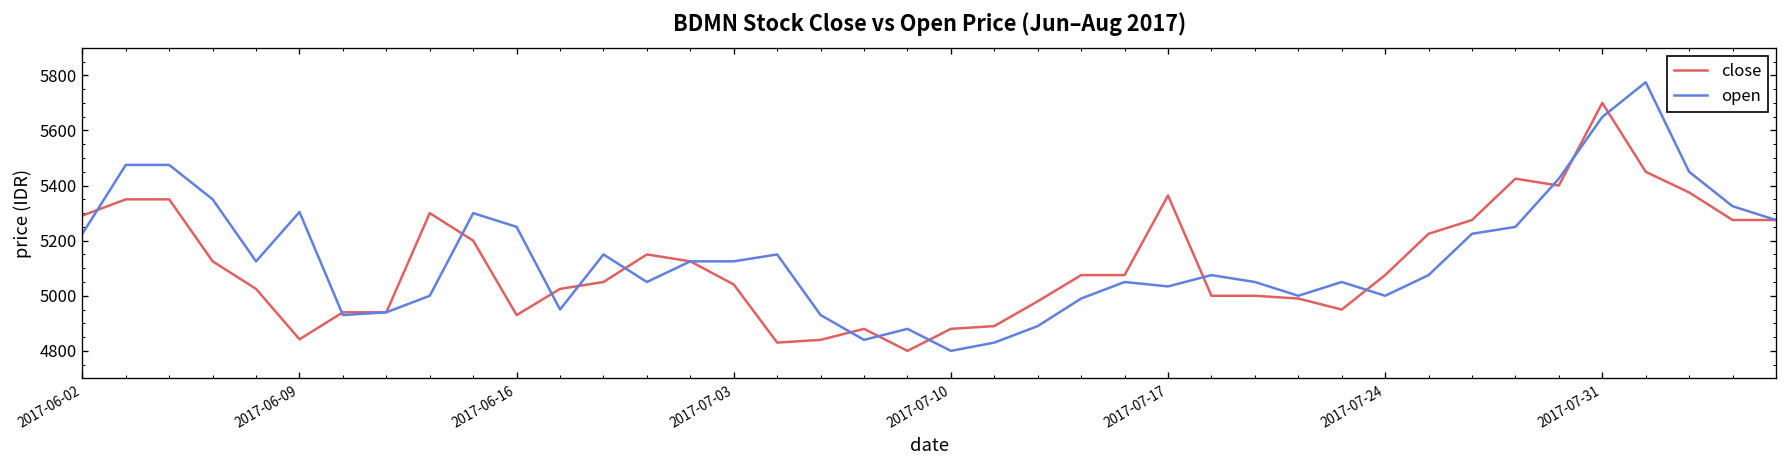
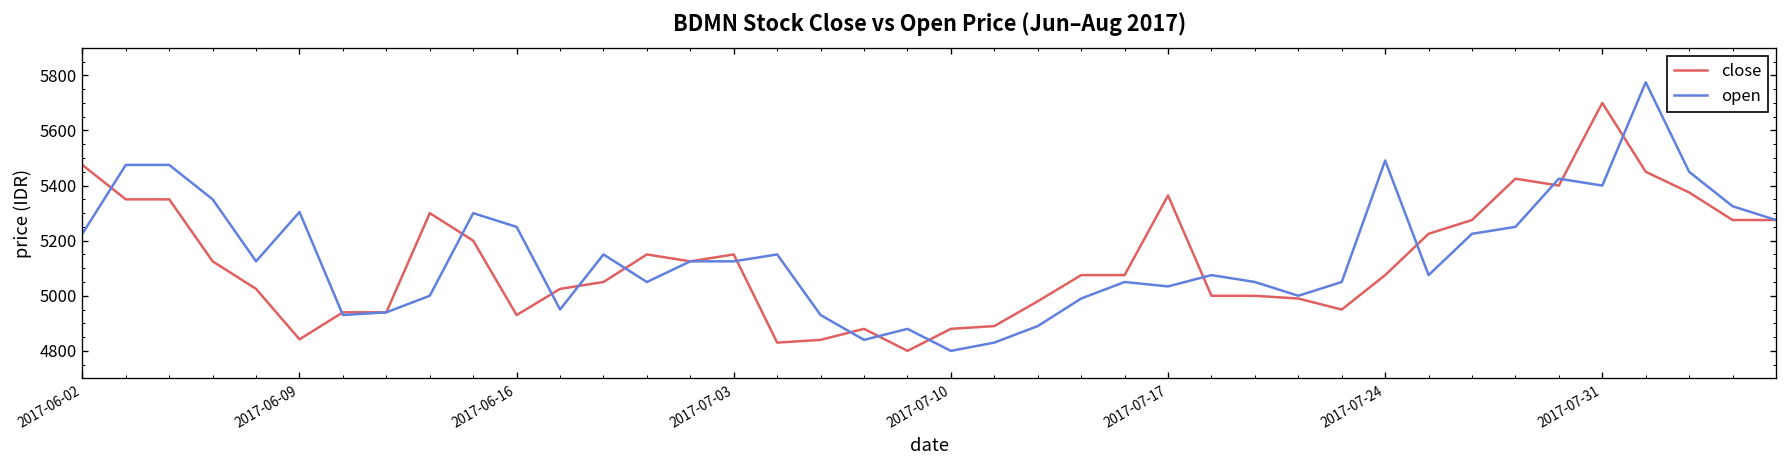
close, 2017-06-02: 5290 -> 5480
close, 2017-07-03: 5040 -> 5150
open, 2017-07-24: 5000 -> 5490
open, 2017-07-31: 5650 -> 5400
